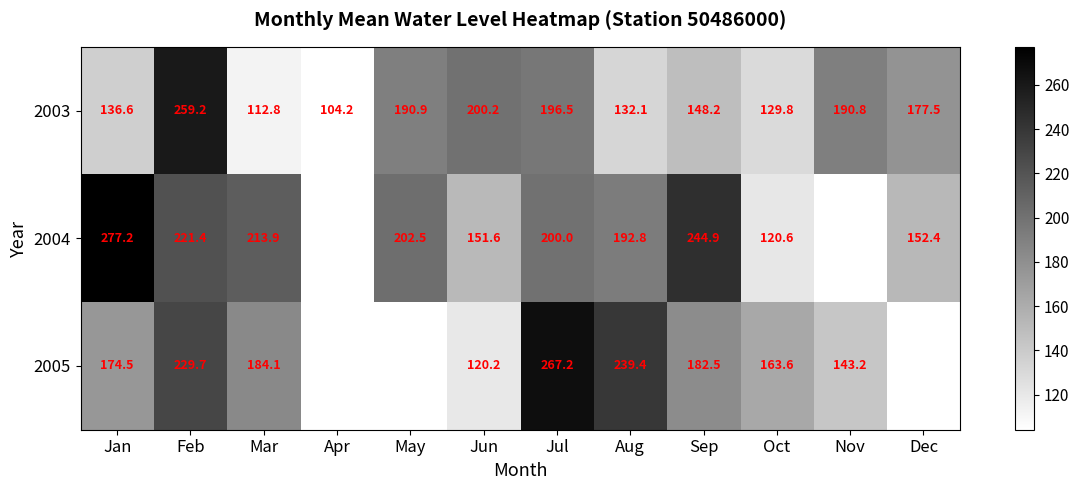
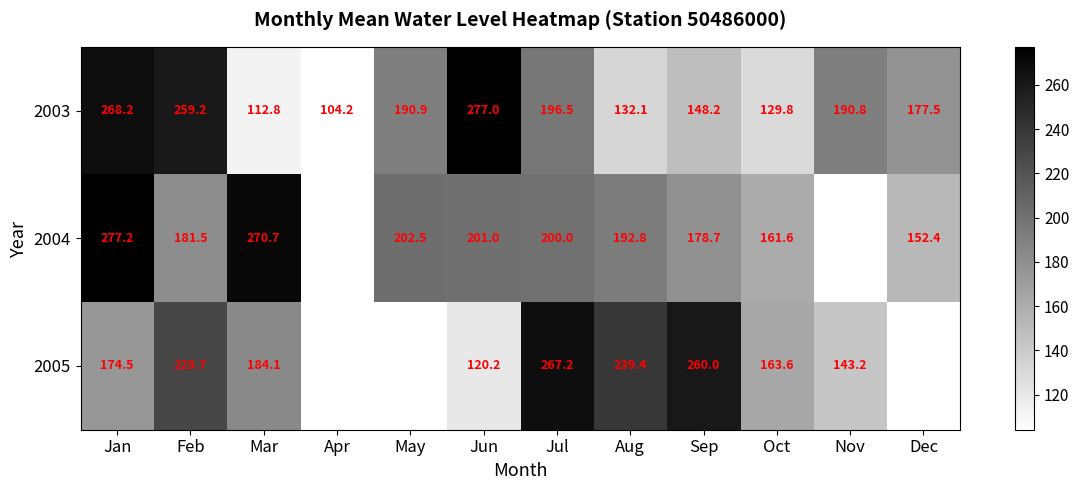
2003, Jan: 136.6 -> 268.2
2003, Jun: 200.2 -> 277.0
2004, Feb: 221.4 -> 181.5
2004, Mar: 213.9 -> 270.7
2004, Jun: 151.6 -> 201.0
2004, Sep: 244.9 -> 178.7
2004, Oct: 120.6 -> 161.6
2005, Sep: 182.5 -> 260.0
